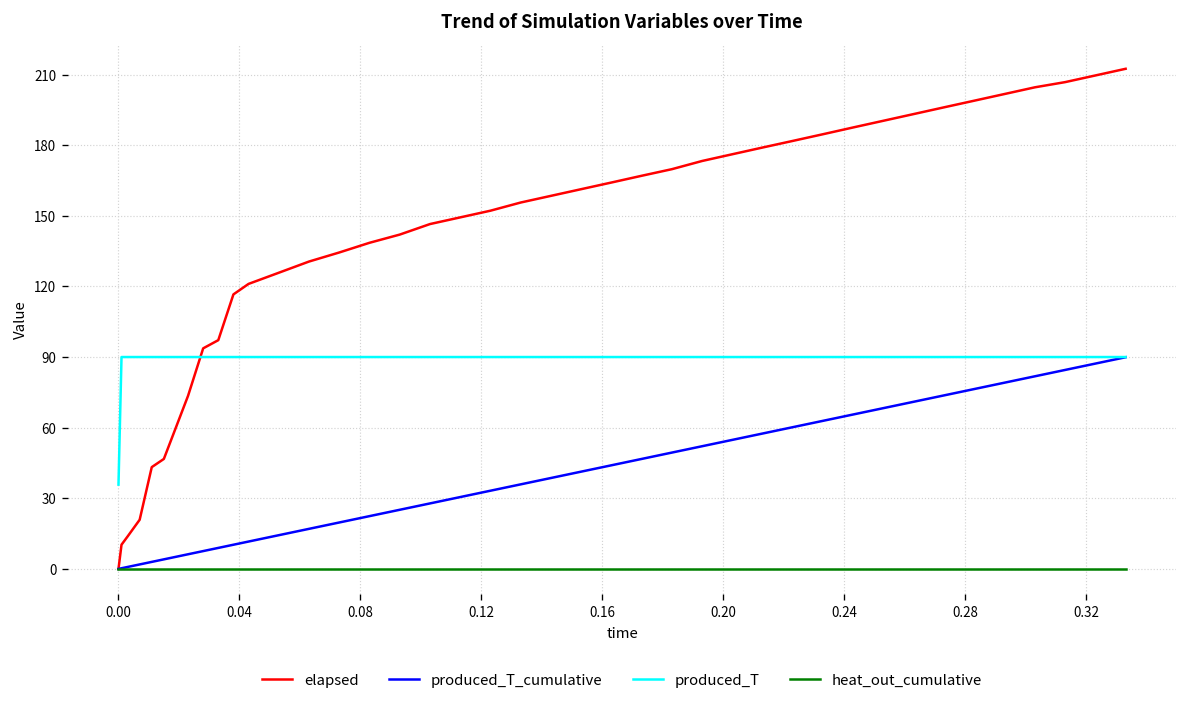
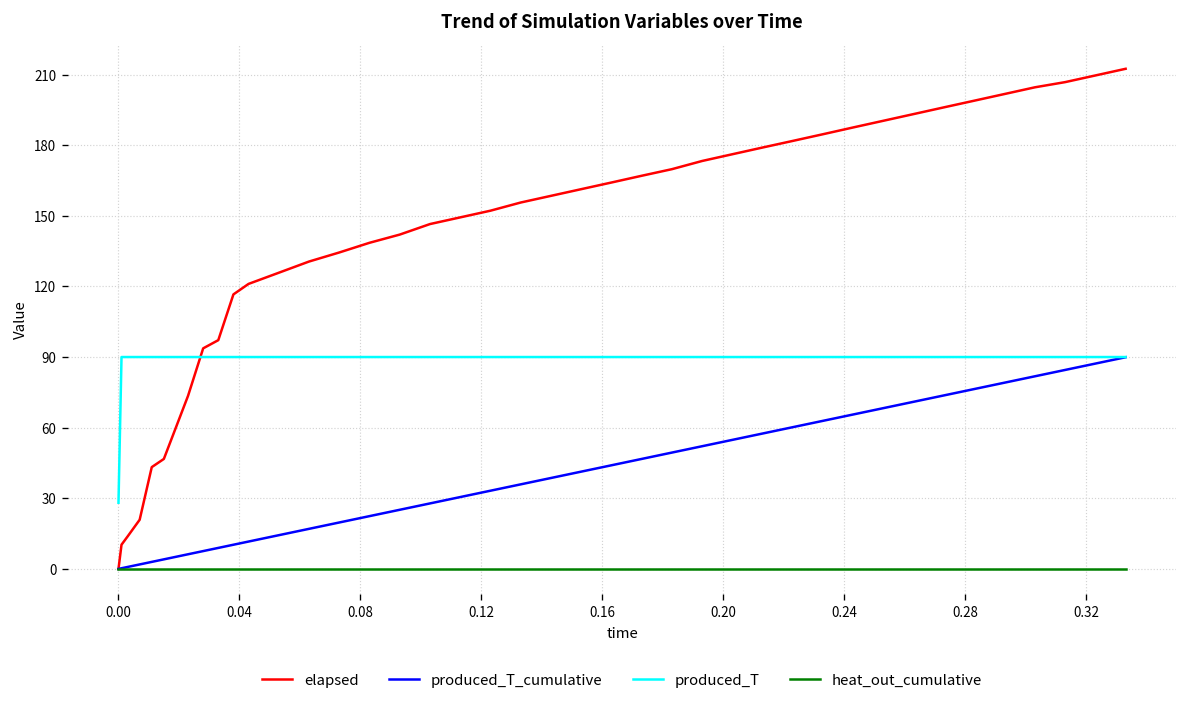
produced_T, 0.00: 36 -> 28
